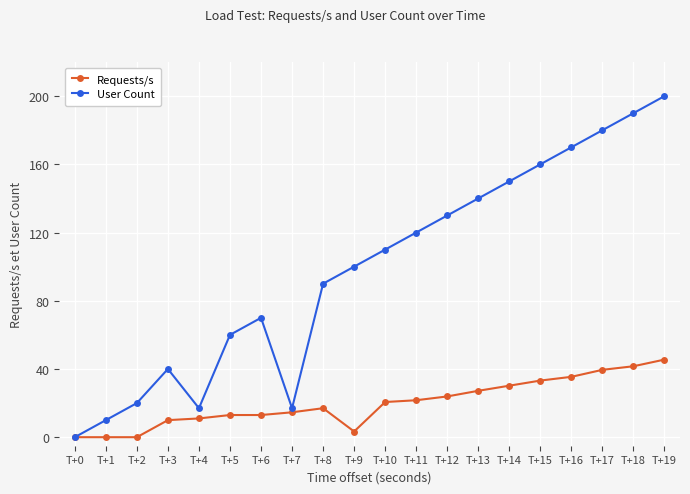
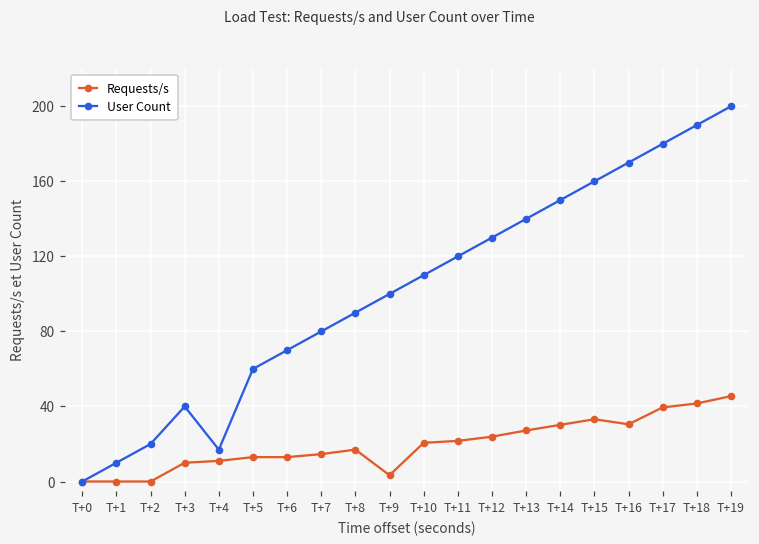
User Count, T+7: 17 -> 80
Requests/s, T+16: 35 -> 31
